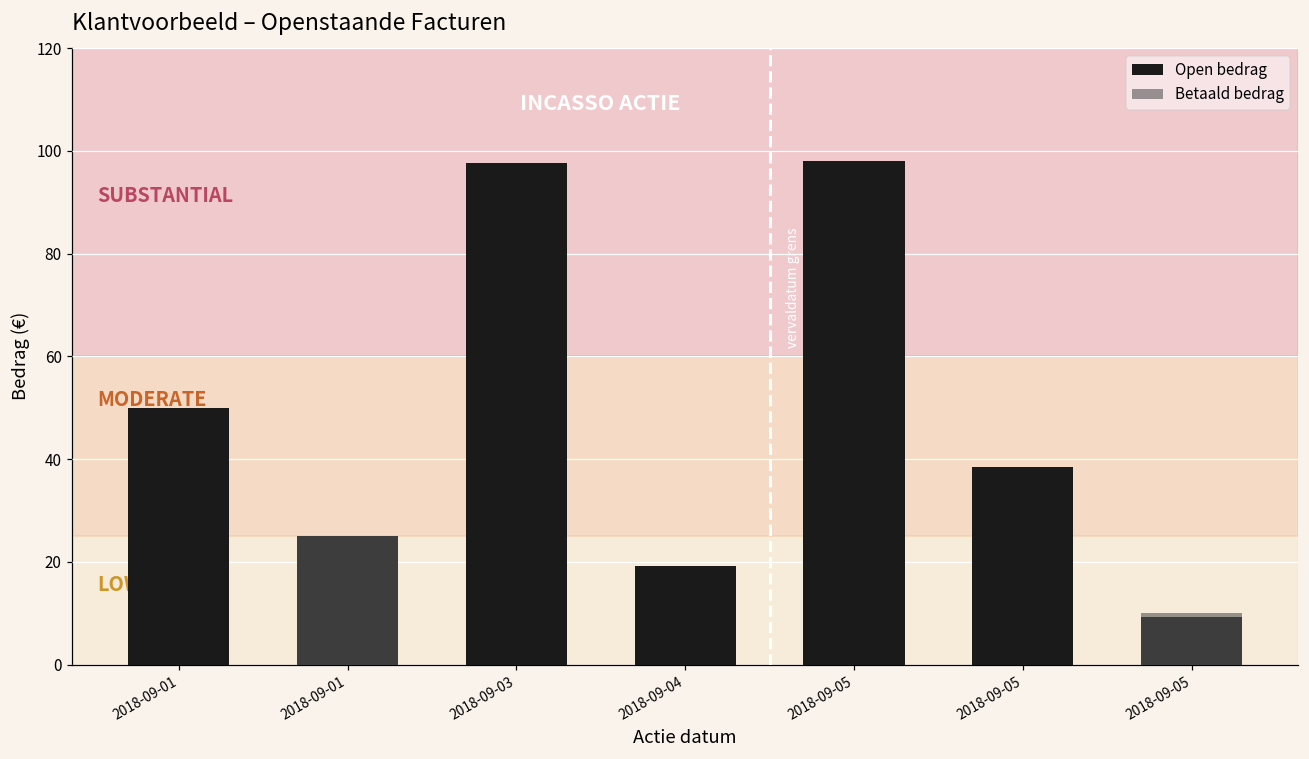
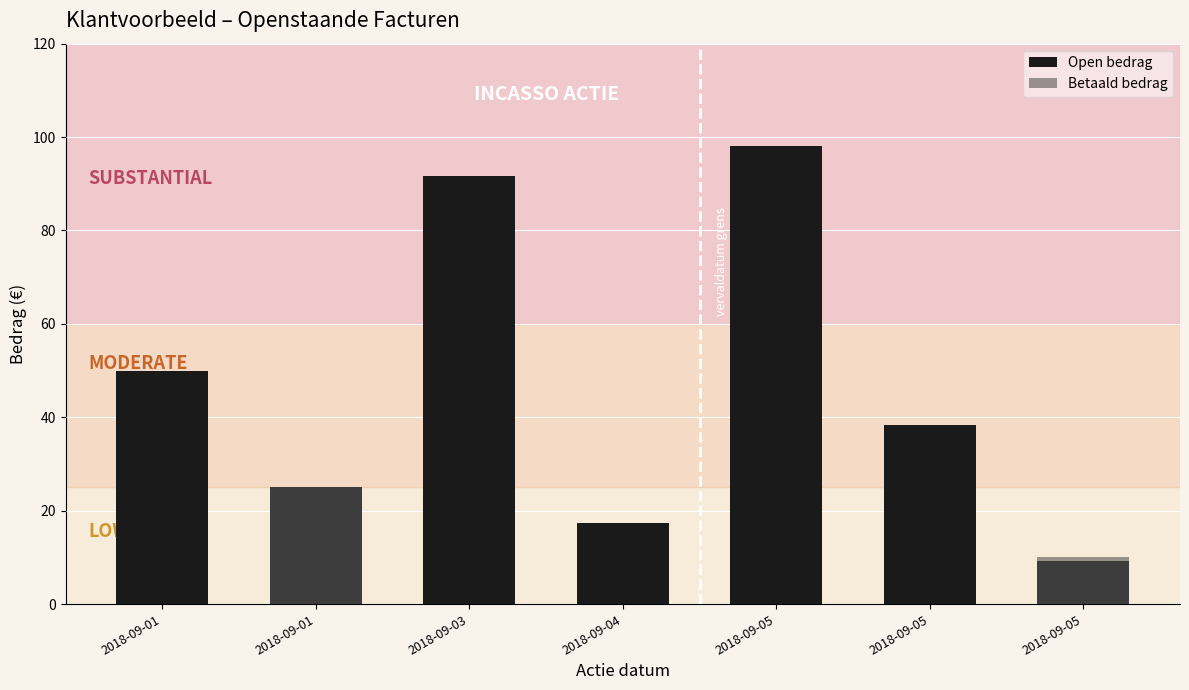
Open bedrag, 2018-09-03: 98 -> 92
Open bedrag, 2018-09-04: 19 -> 17
